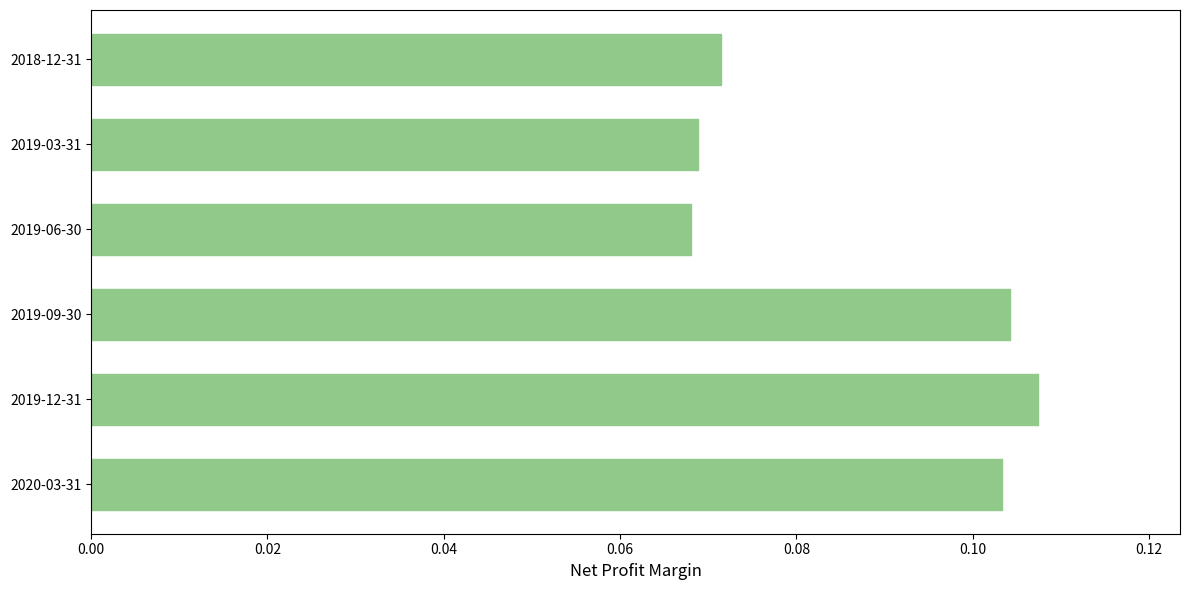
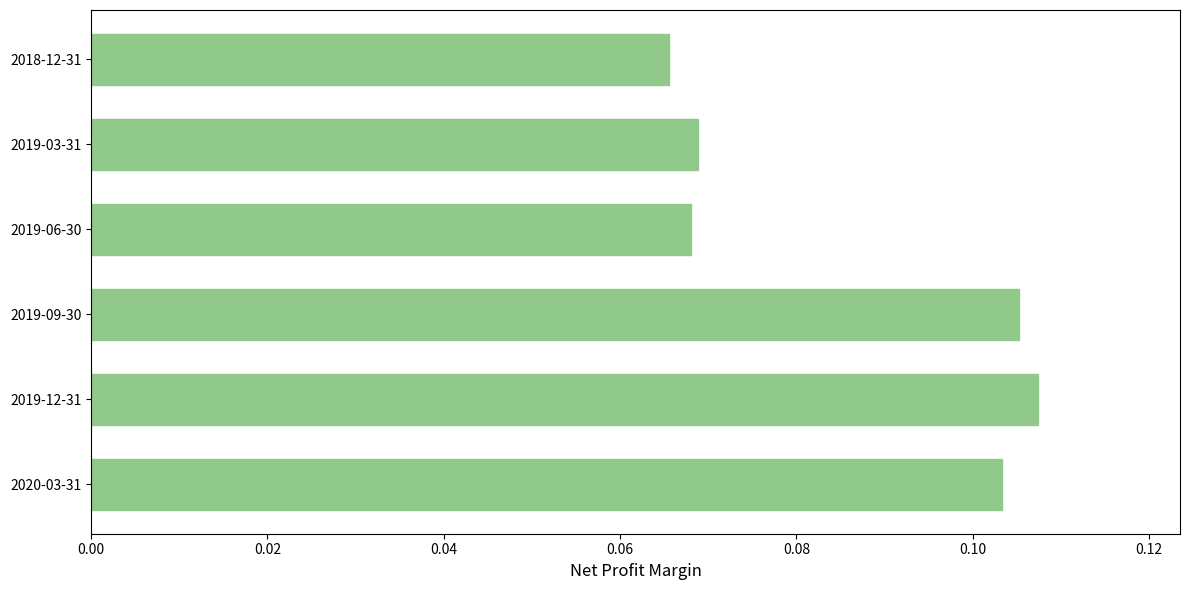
2018-12-31: 0.071 -> 0.066
2019-09-30: 0.104 -> 0.105
